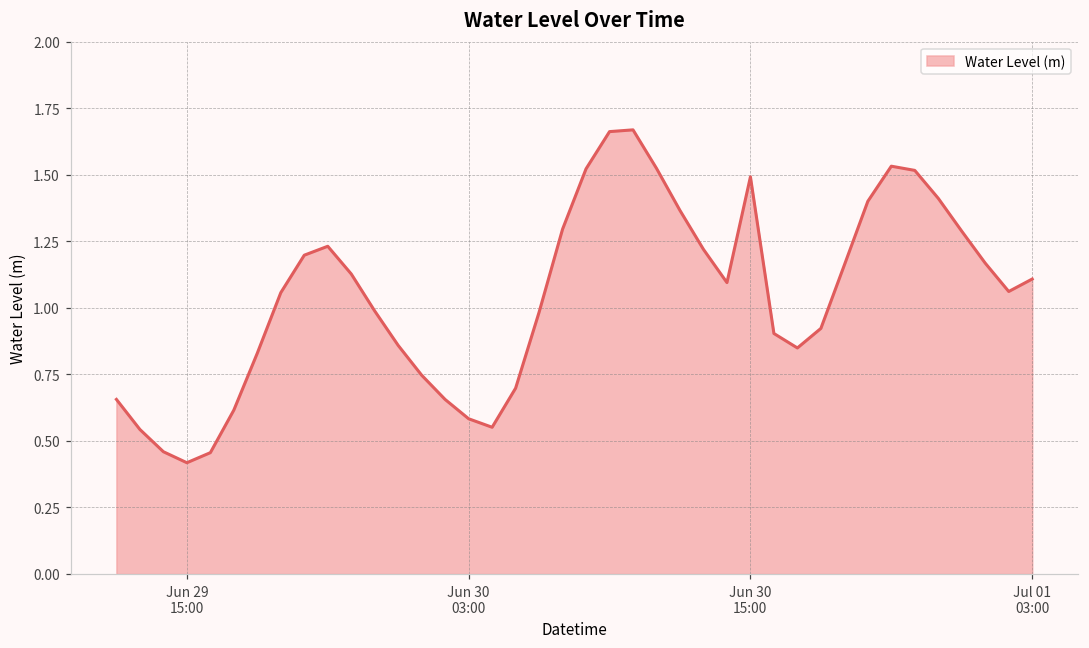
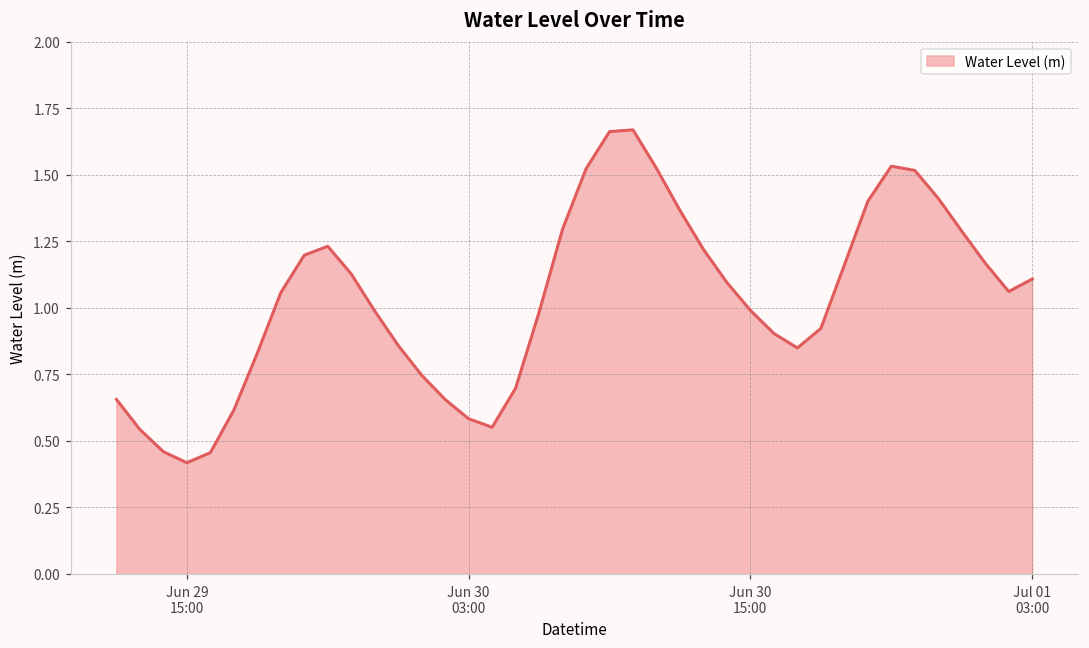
Jun 30 15:00: 1.49 -> 0.99
